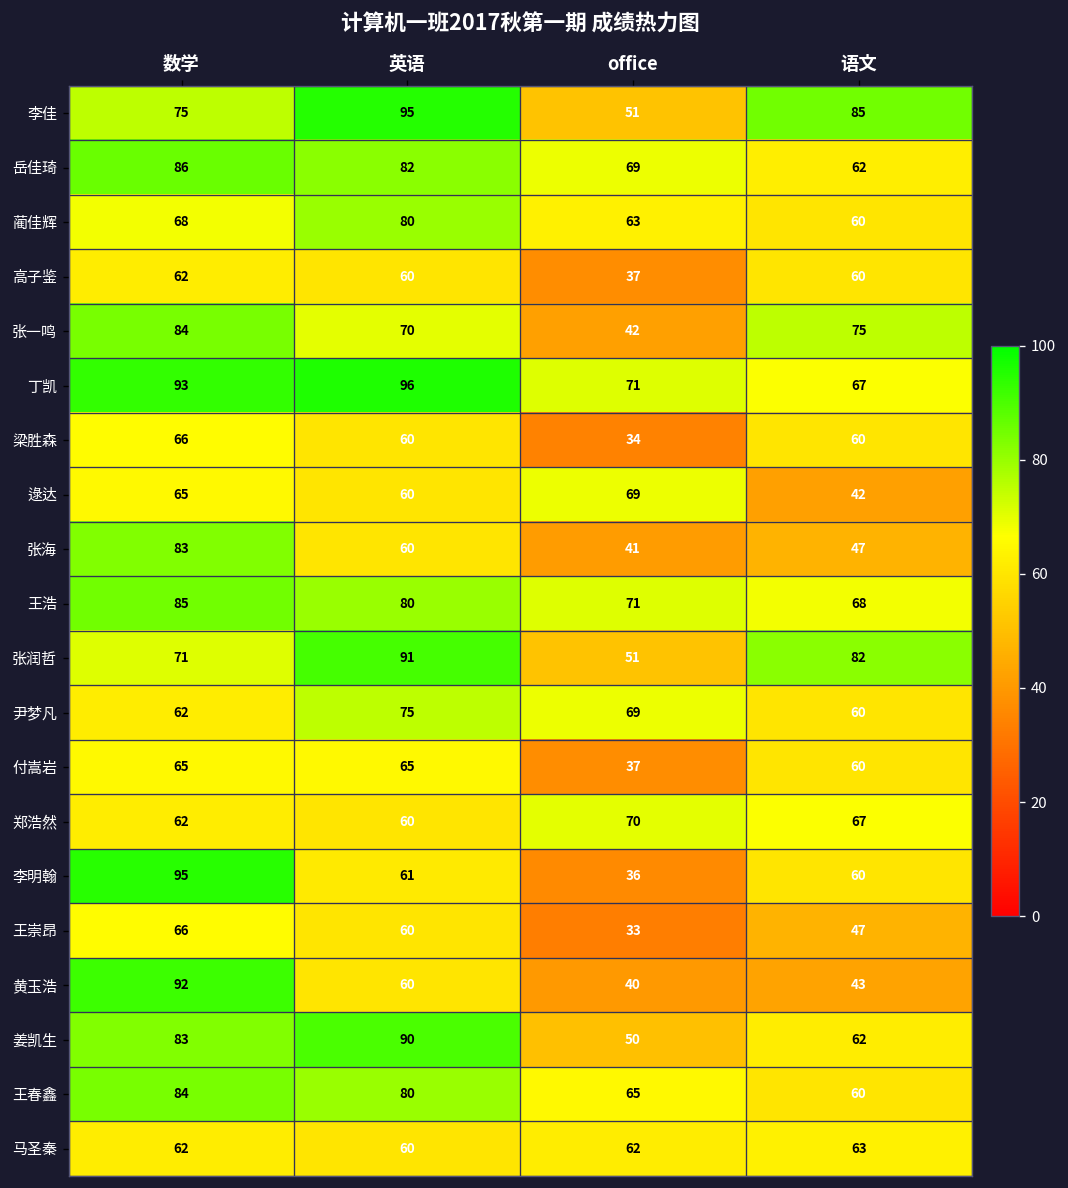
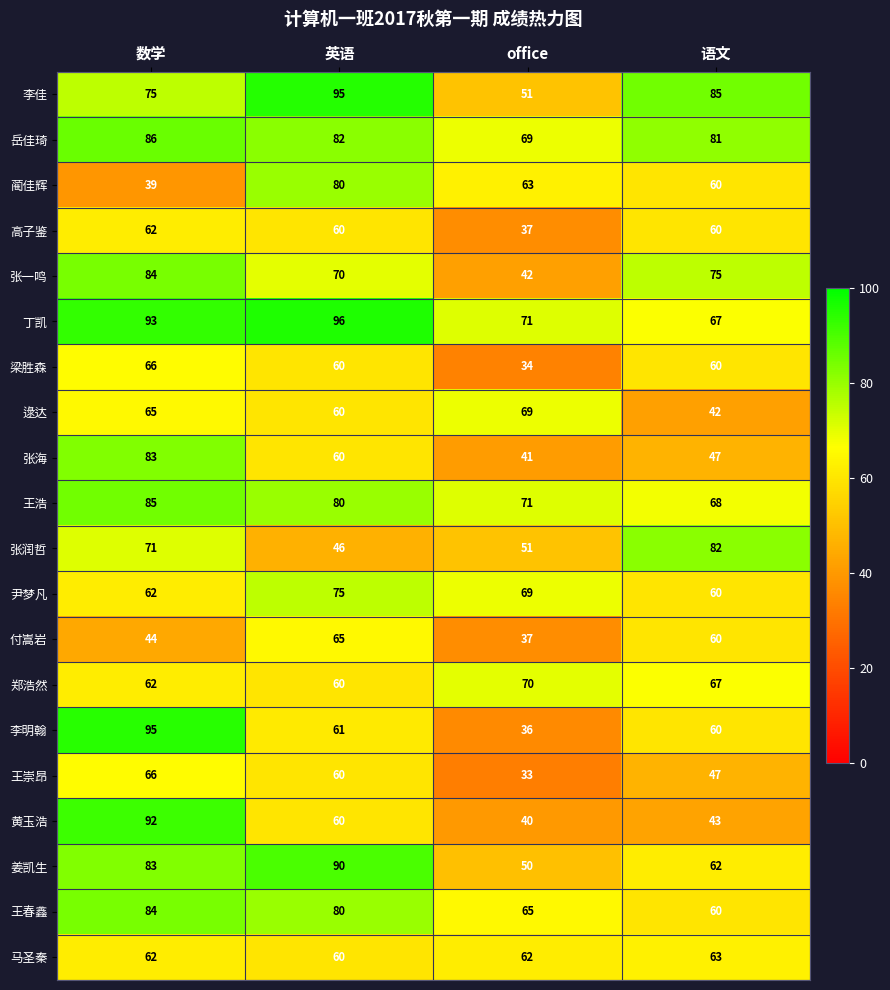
岳佳琦, 语文: 62 -> 81
蔺佳辉, 数学: 68 -> 39
张润哲, 英语: 91 -> 46
付嵩岩, 数学: 65 -> 44
